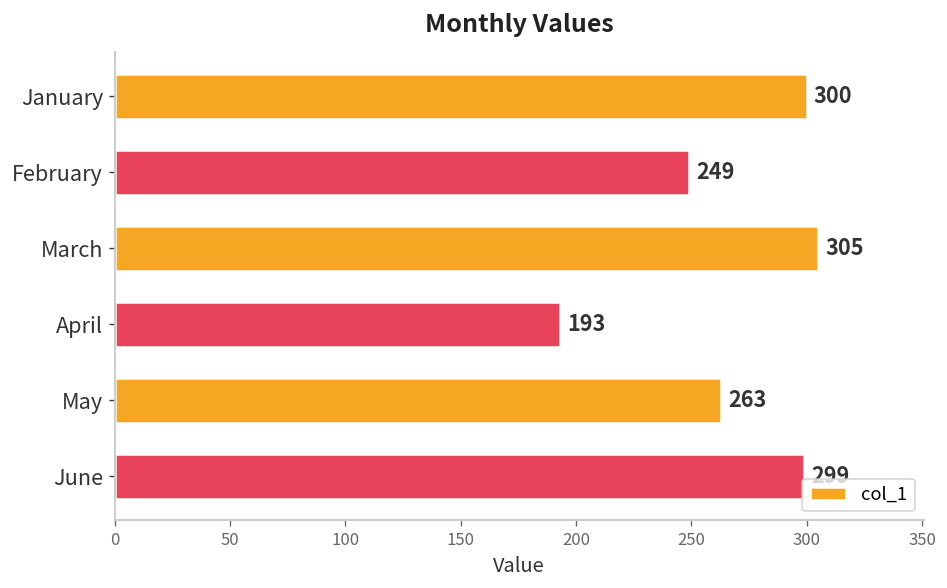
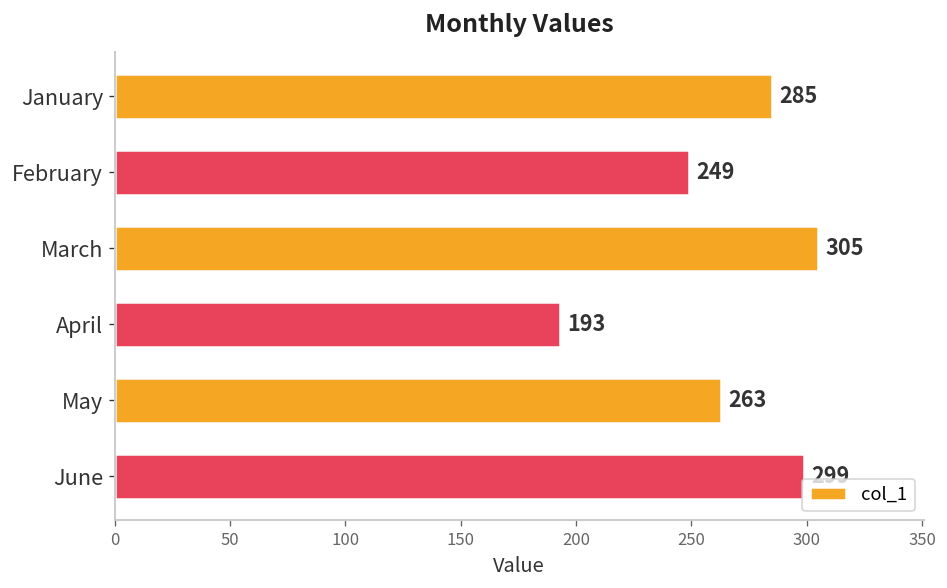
January: 300 -> 285
